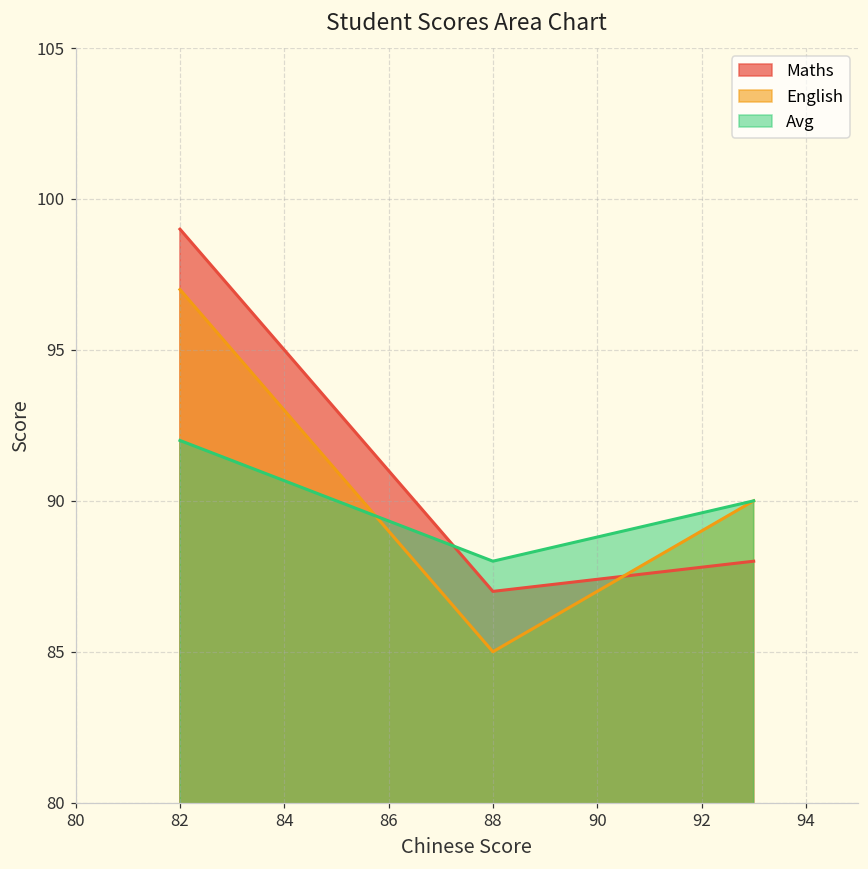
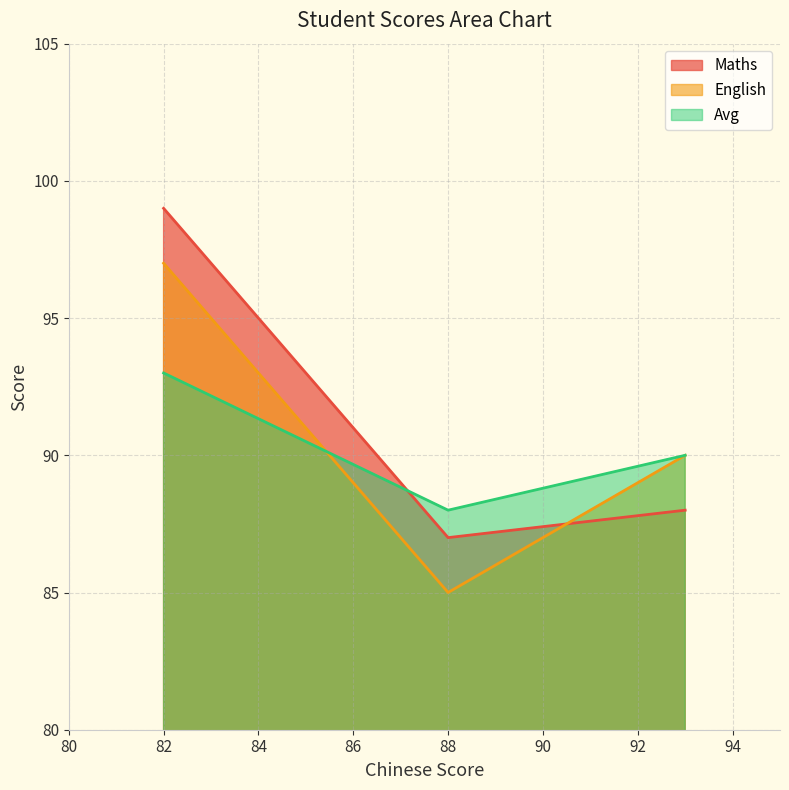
Avg, 82: 92 -> 93
